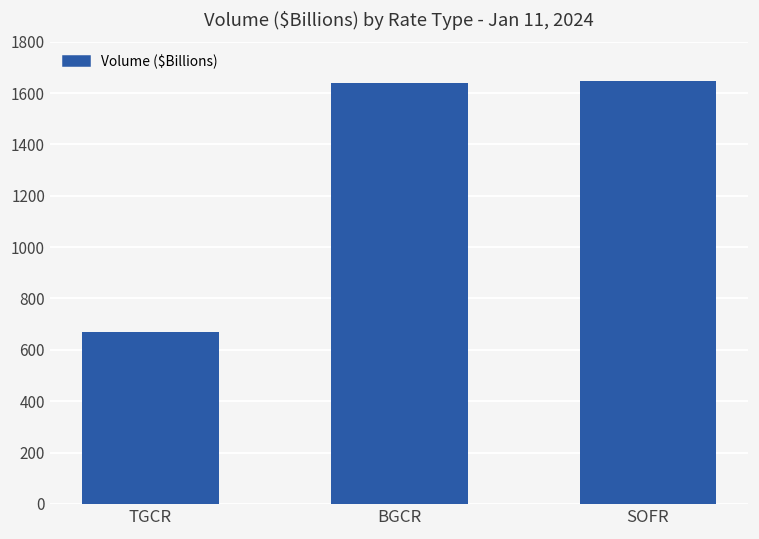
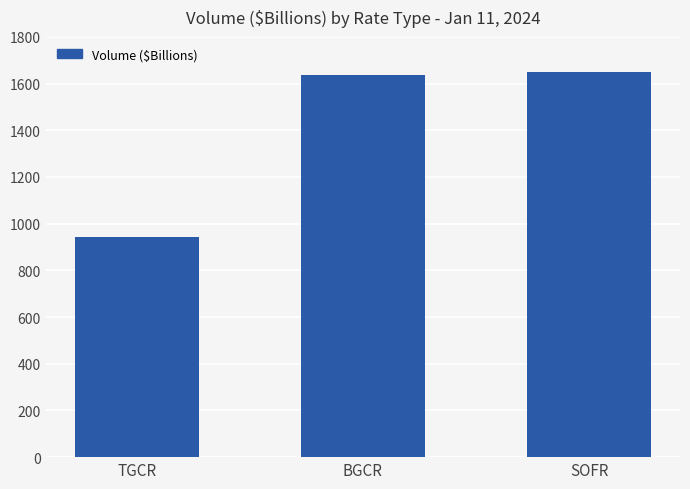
TGCR: 670 -> 940
